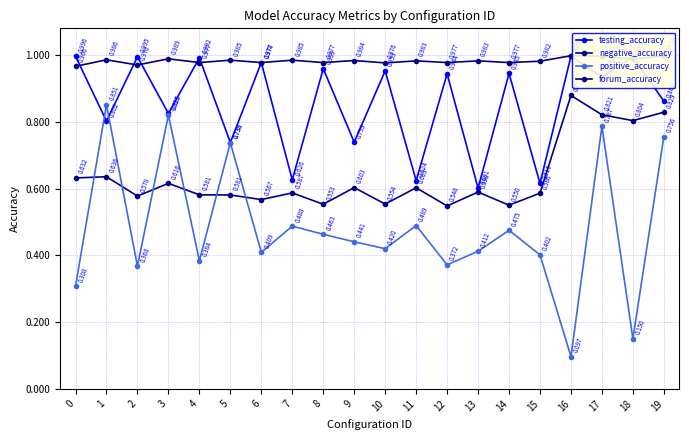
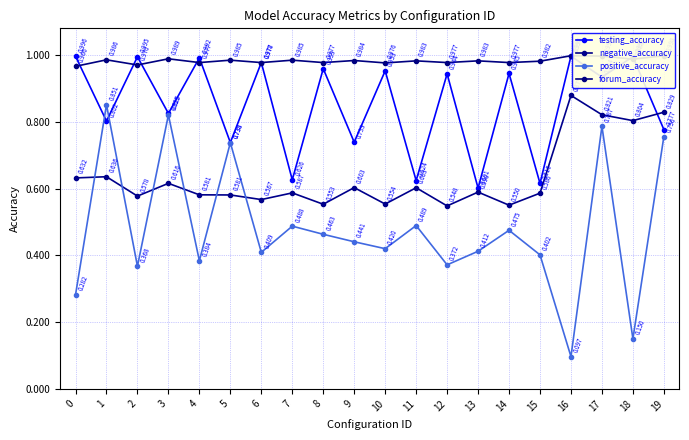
positive_accuracy, 0: 0.308 -> 0.282
testing_accuracy, 19: 0.86 -> 0.78
